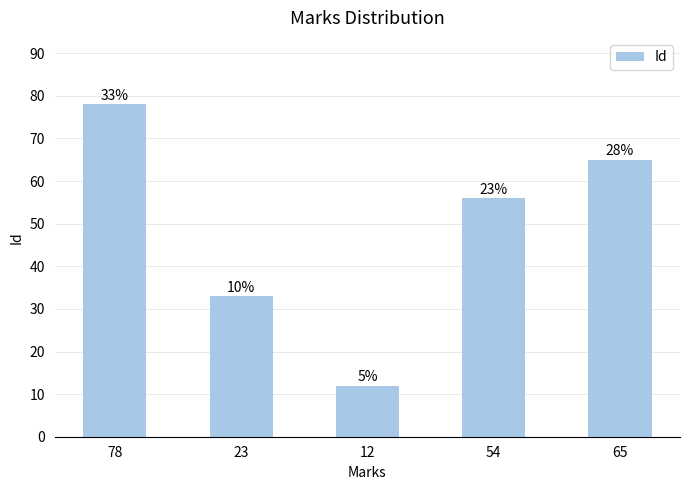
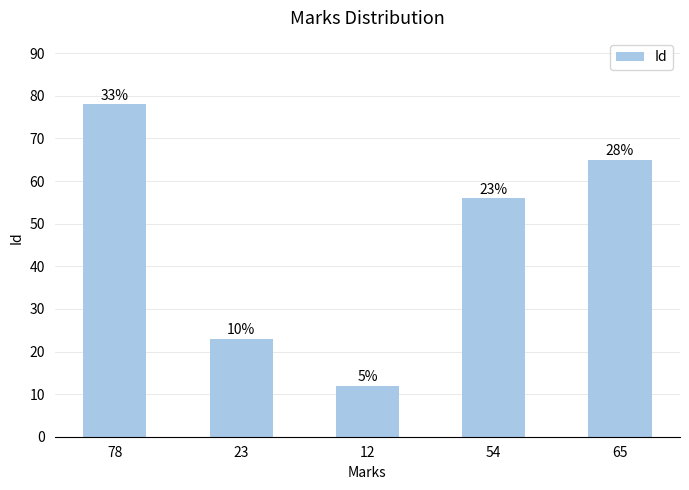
23: 33 -> 23
